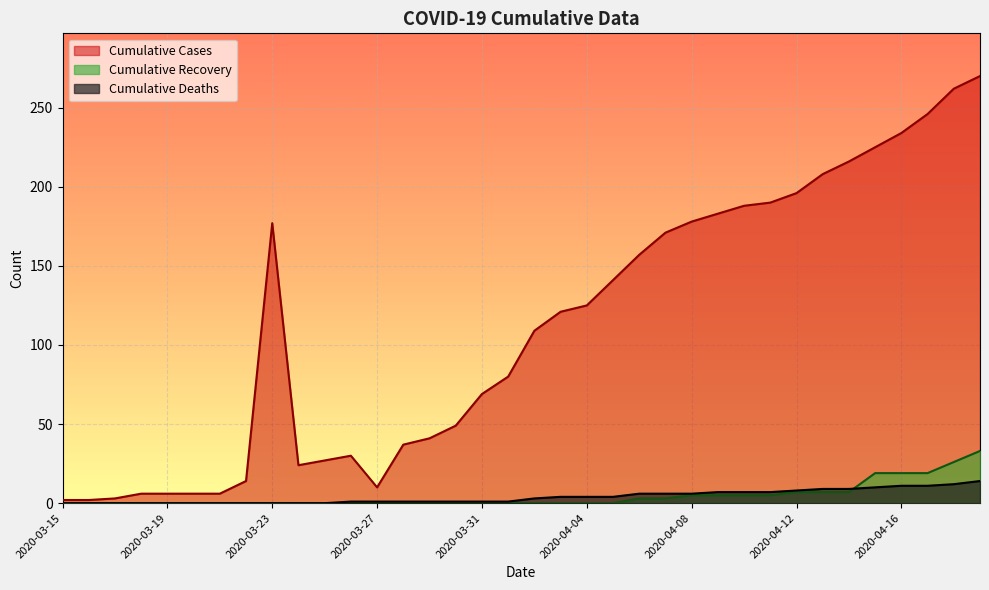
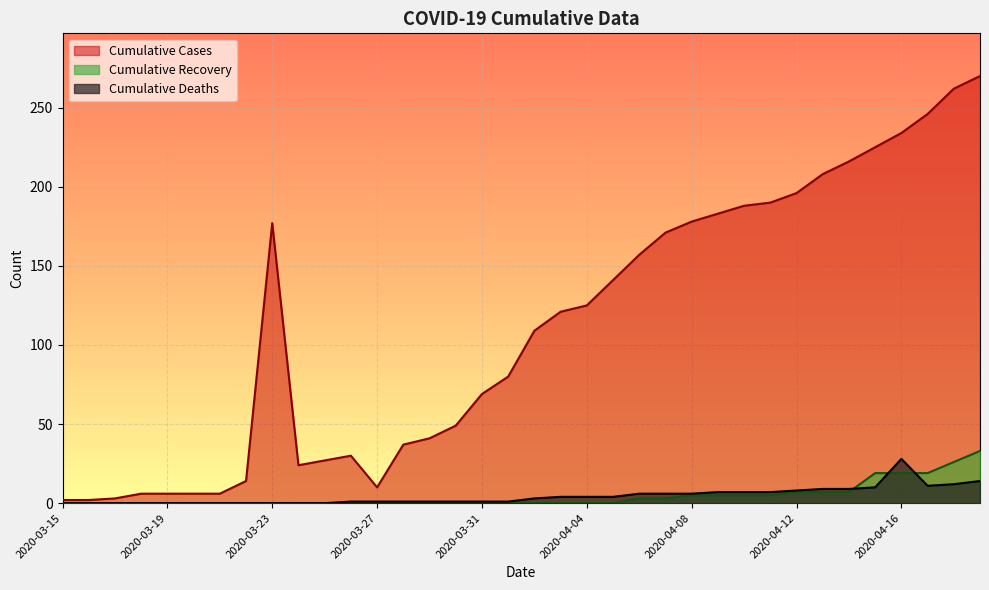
Cumulative Deaths, 2020-04-16: 11 -> 28
